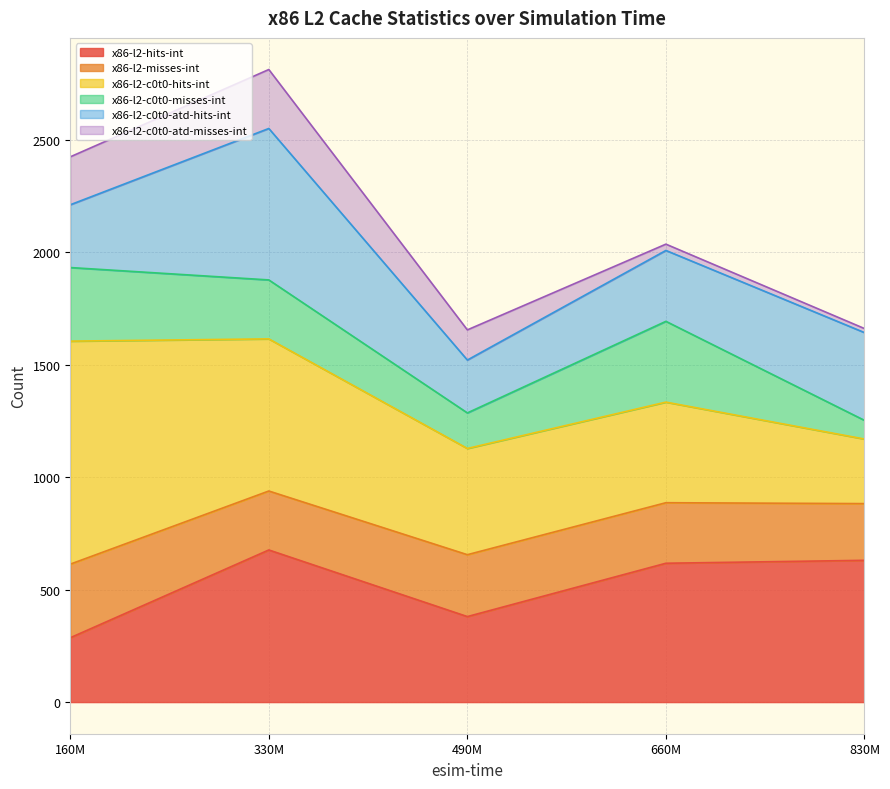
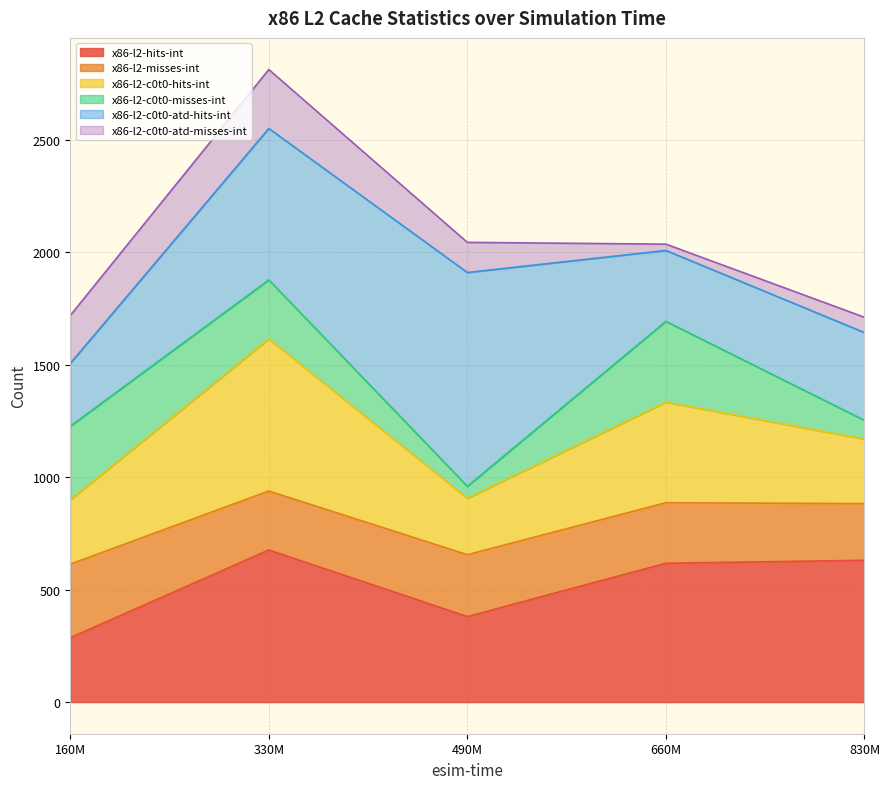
x86-l2-c0t0-hits-int, 160M: 990 -> 290
x86-l2-c0t0-hits-int, 490M: 470 -> 250
x86-l2-c0t0-misses-int, 490M: 160 -> 50
x86-l2-c0t0-atd-hits-int, 490M: 240 -> 950
x86-l2-c0t0-atd-misses-int, 830M: 20 -> 70
